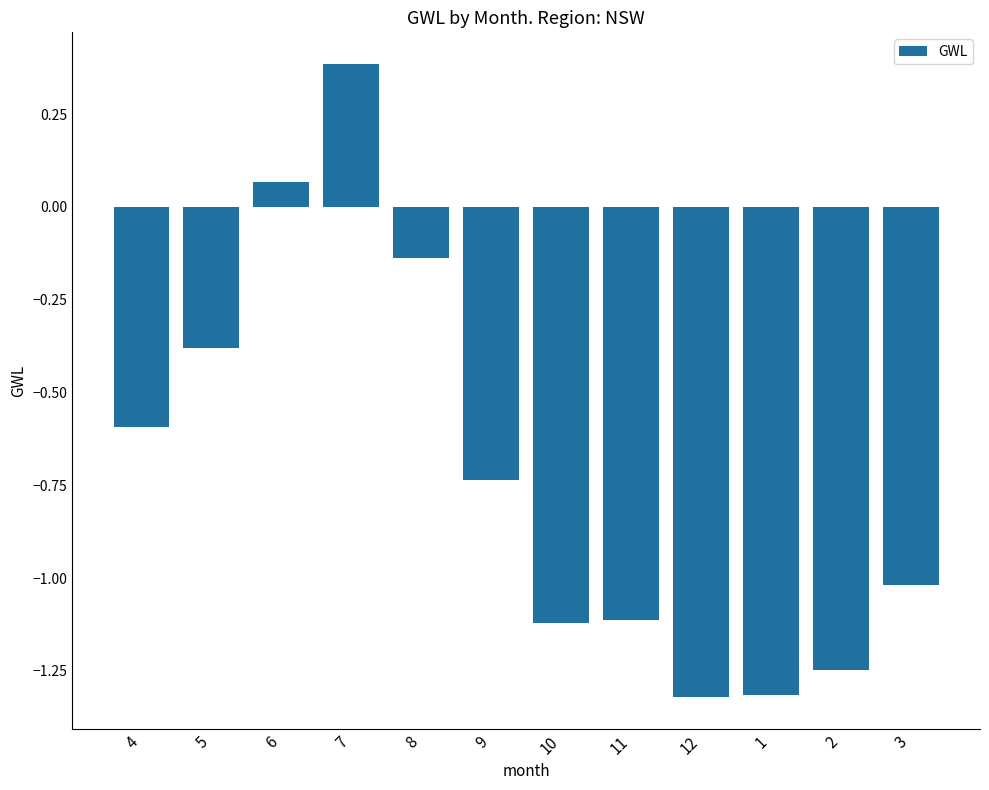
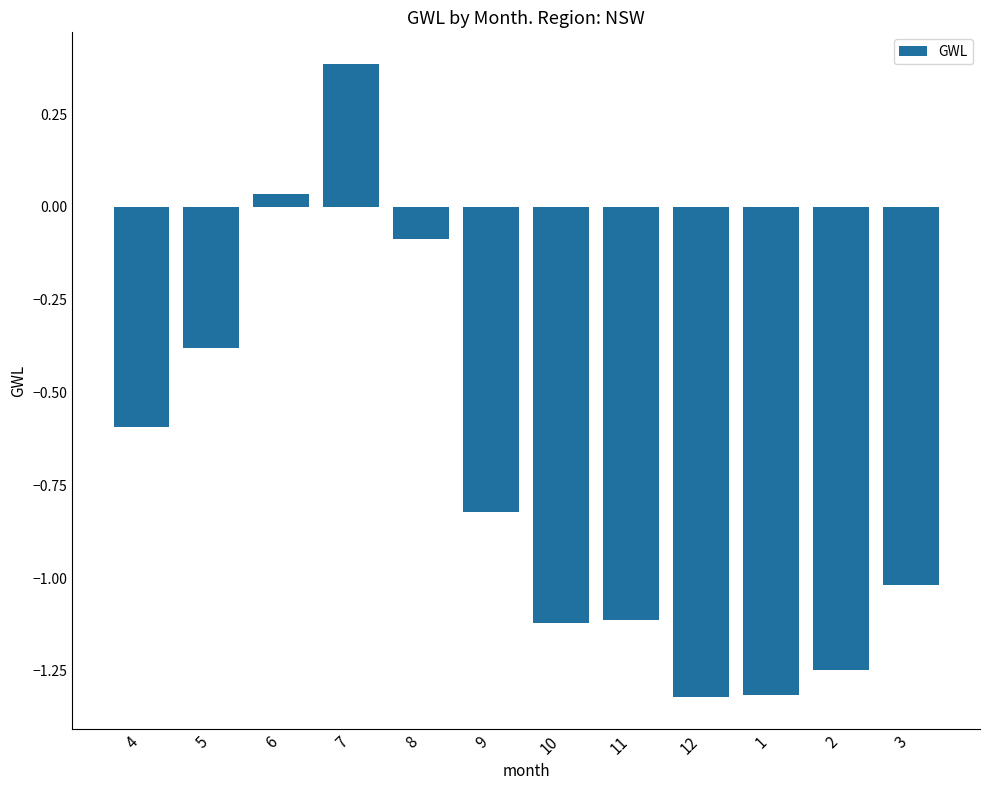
6: 0.07 -> 0.04
8: -0.14 -> -0.09
9: -0.74 -> -0.82
